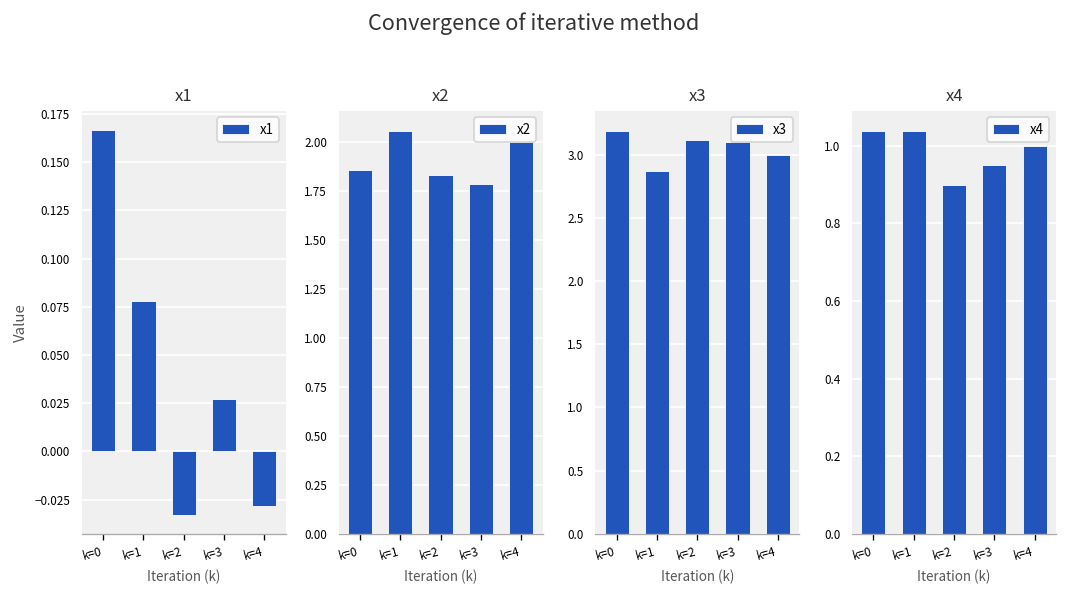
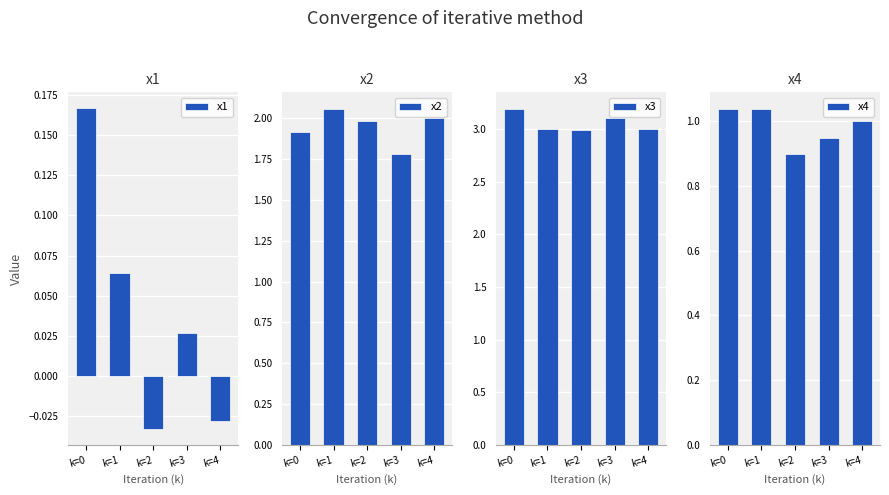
x1, k=1: 0.078 -> 0.064
x2, k=0: 1.86 -> 1.92
x2, k=2: 1.83 -> 1.98
x3, k=1: 2.87 -> 3.00
x3, k=2: 3.12 -> 2.99
